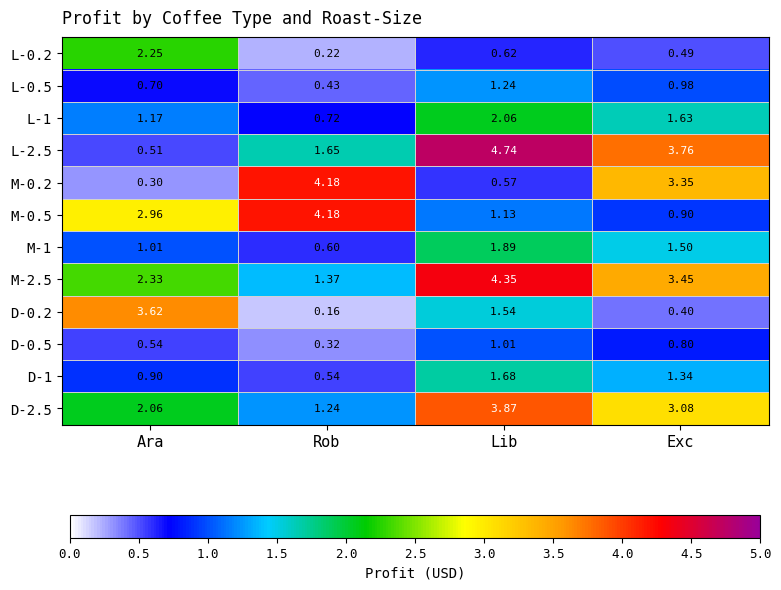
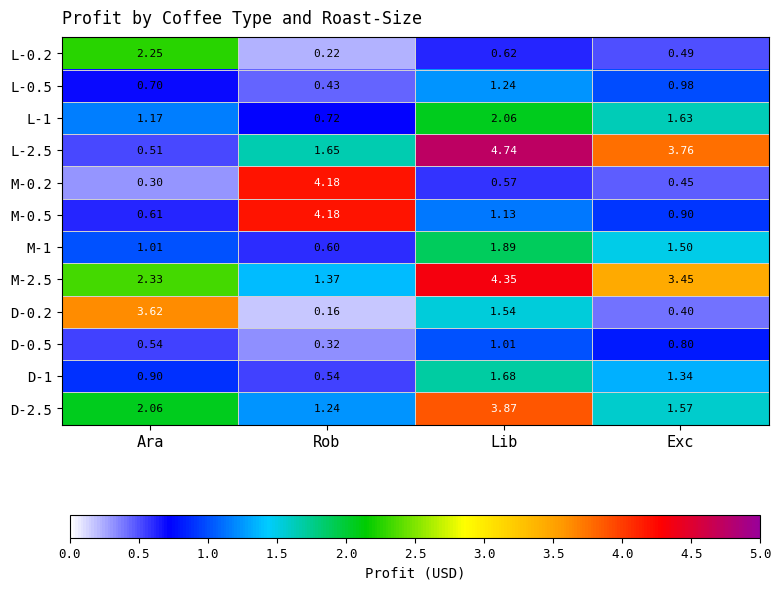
M-0.2, Exc: 3.35 -> 0.45
M-0.5, Ara: 2.96 -> 0.61
D-2.5, Exc: 3.08 -> 1.57
